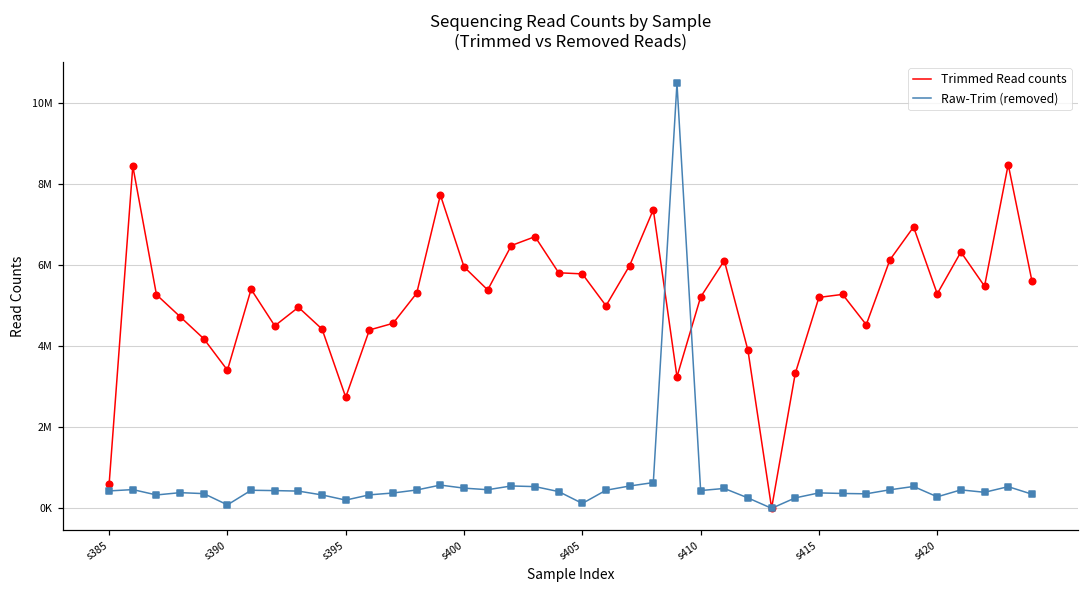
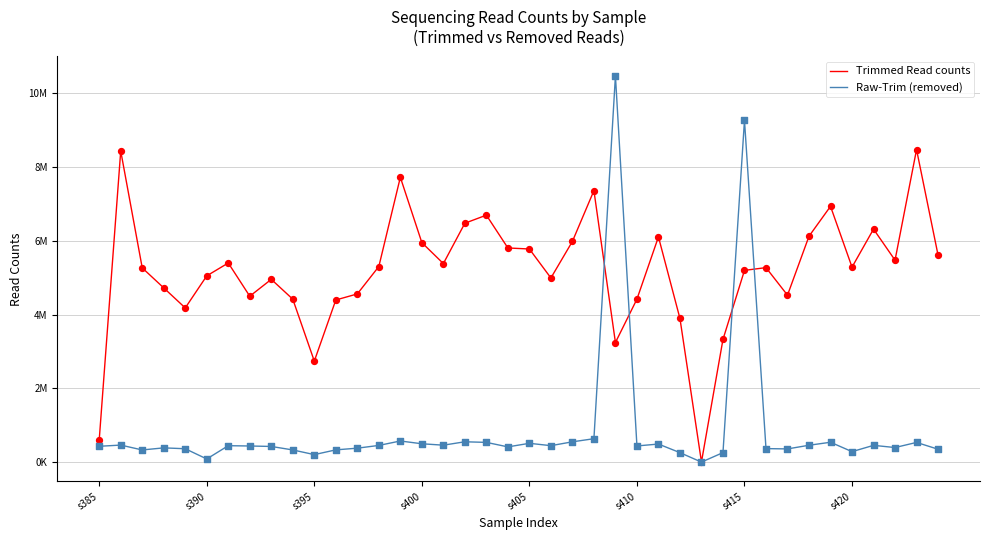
Trimmed Read counts, s390: 3400000 -> 5100000
Raw-Trim (removed), s405: 100000 -> 500000
Trimmed Read counts, s410: 5200000 -> 4400000
Raw-Trim (removed), s415: 400000 -> 9300000
